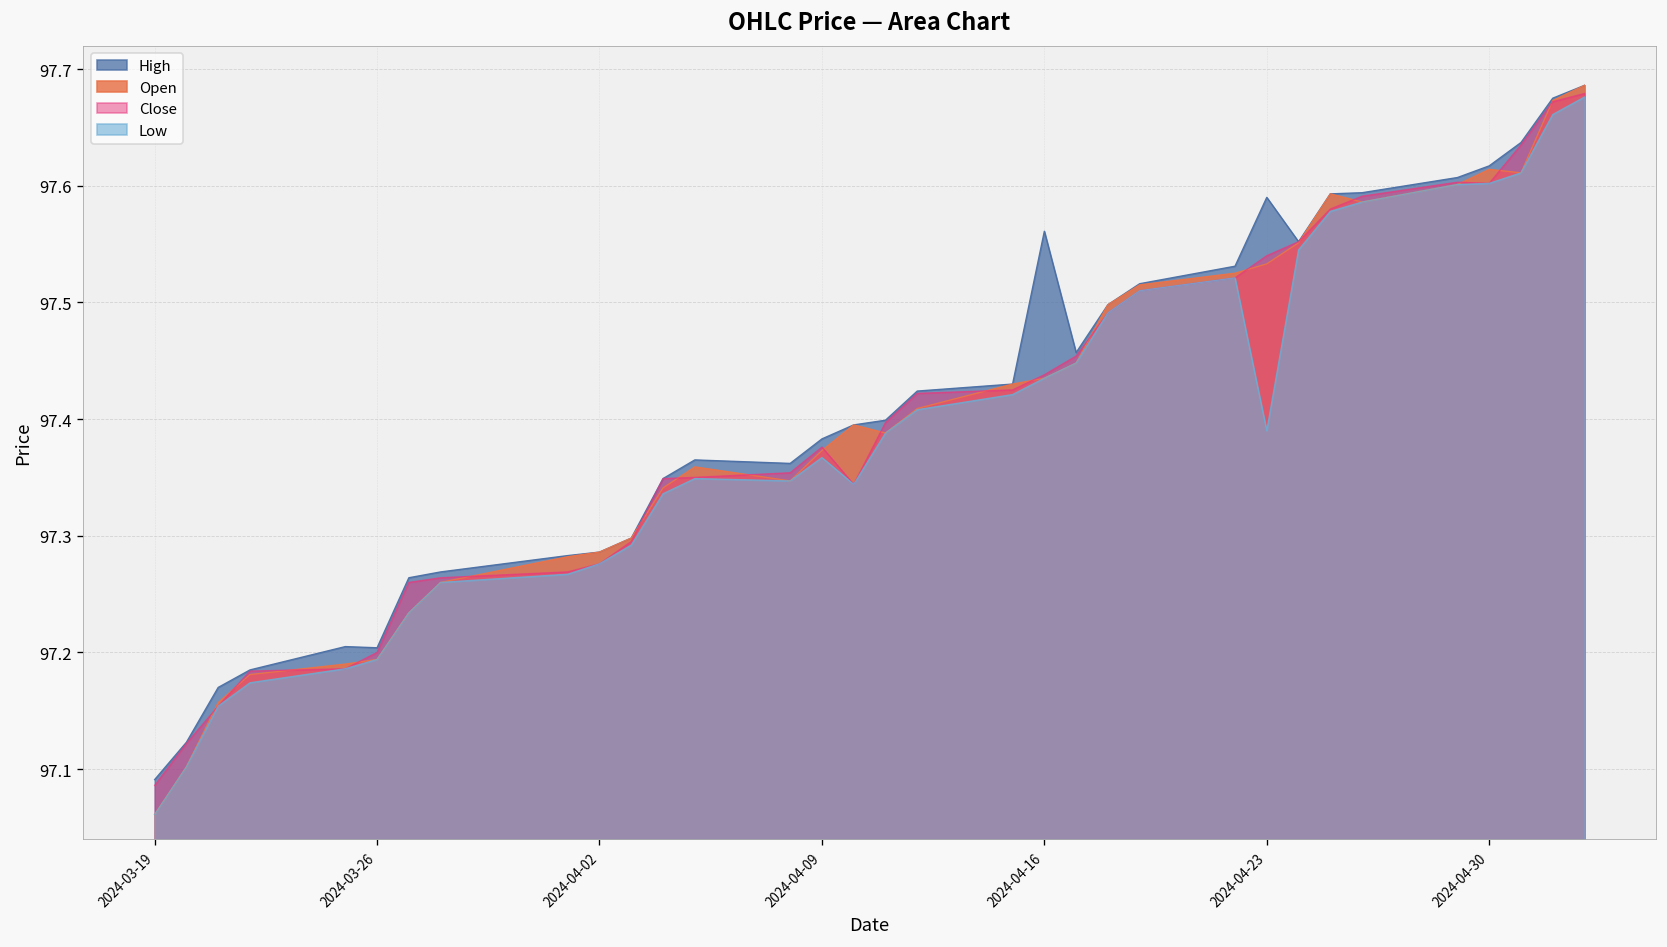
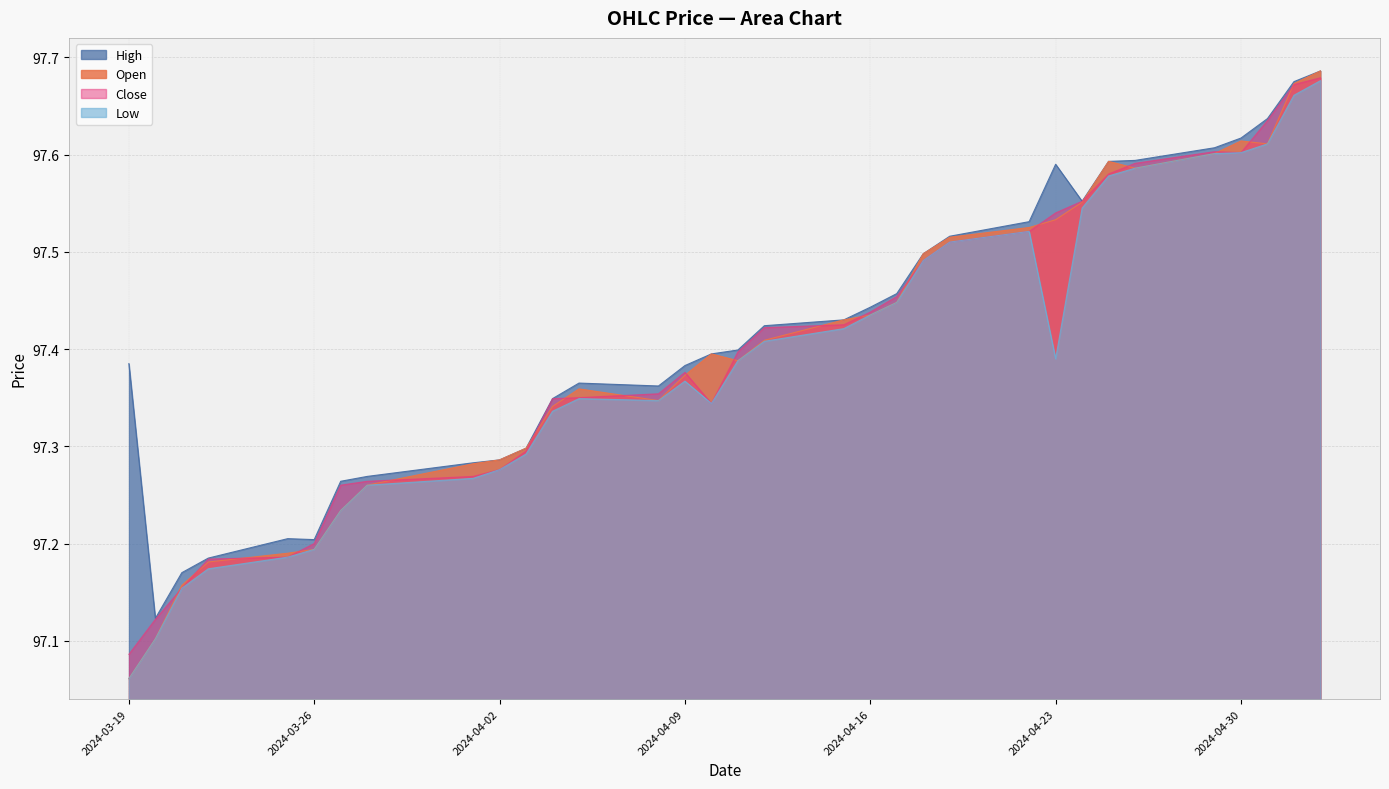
High, 2024-03-19: 97.09 -> 97.39
High, 2024-04-16: 97.56 -> 97.44
